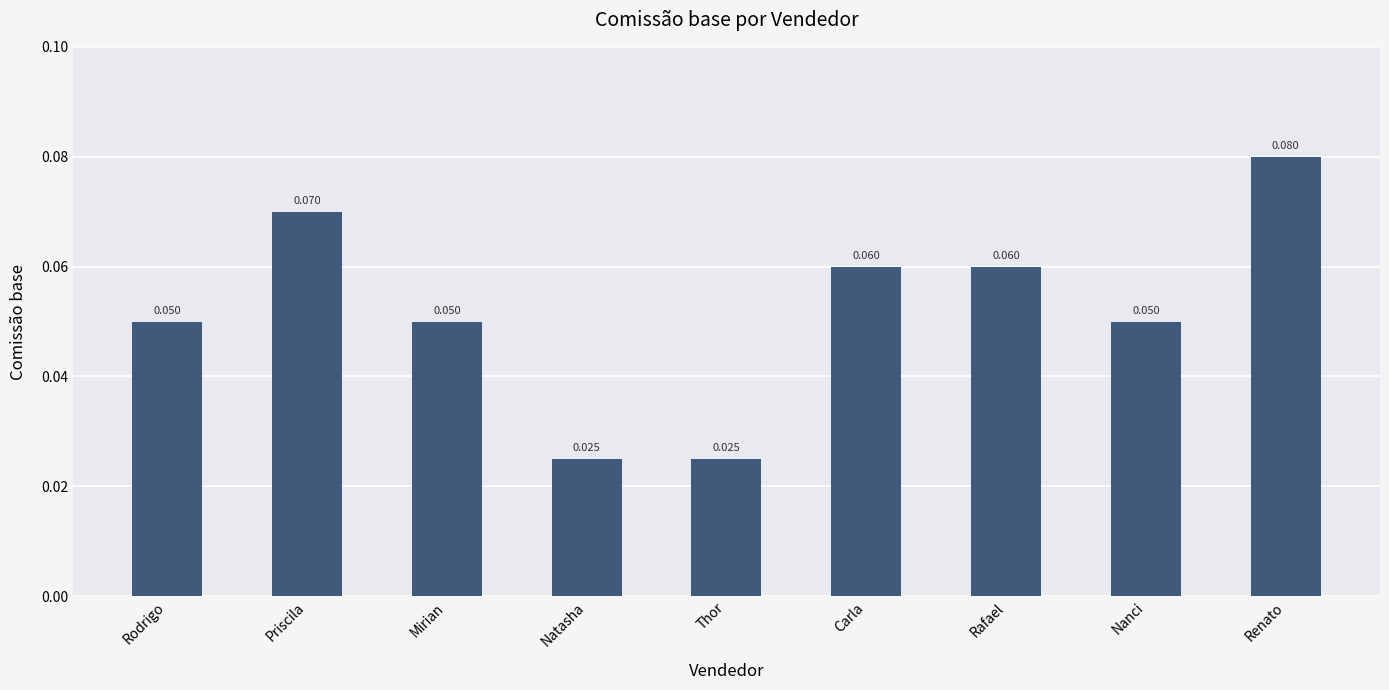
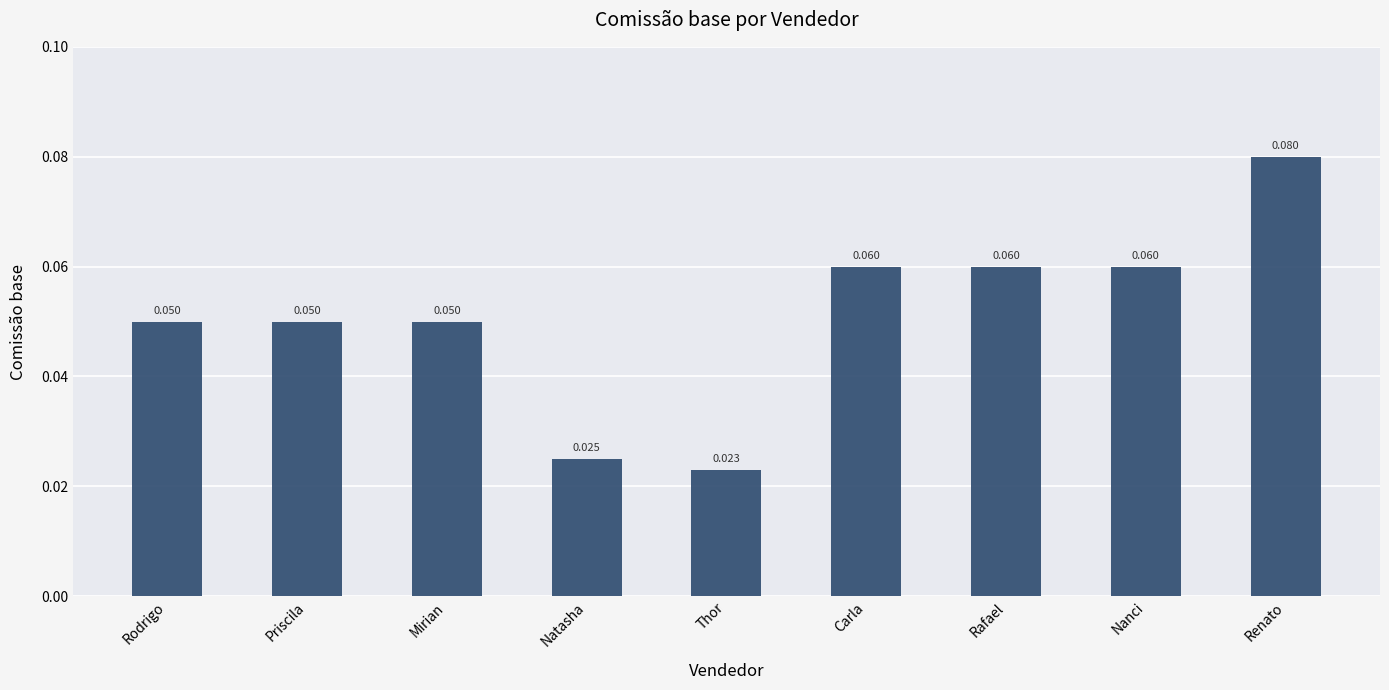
Priscila: 0.070 -> 0.050
Thor: 0.025 -> 0.023
Nanci: 0.050 -> 0.060
